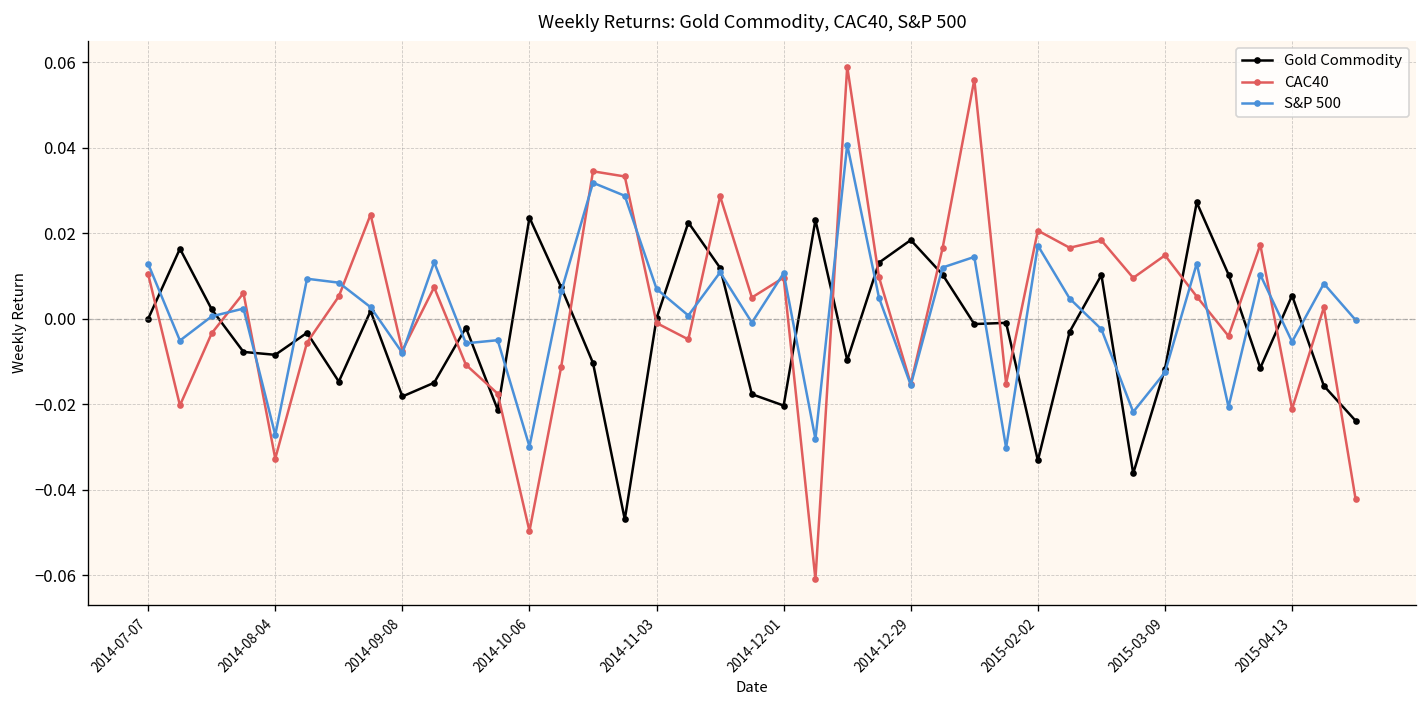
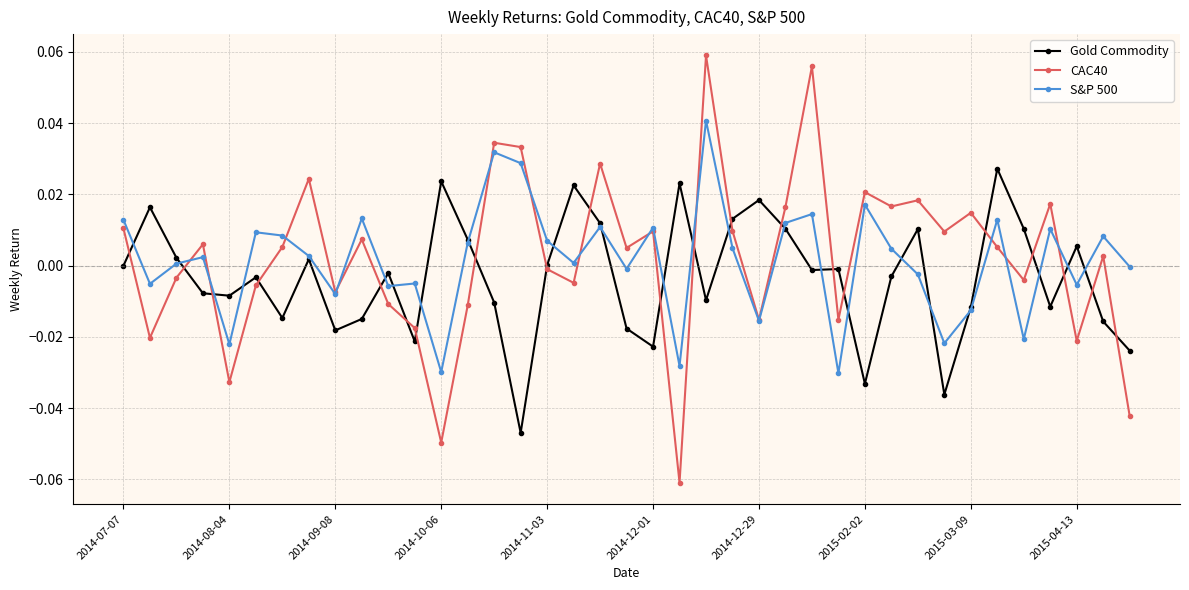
S&P 500, 2014-08-04: -0.027 -> -0.022
Gold Commodity, 2014-12-01: -0.020 -> -0.023
